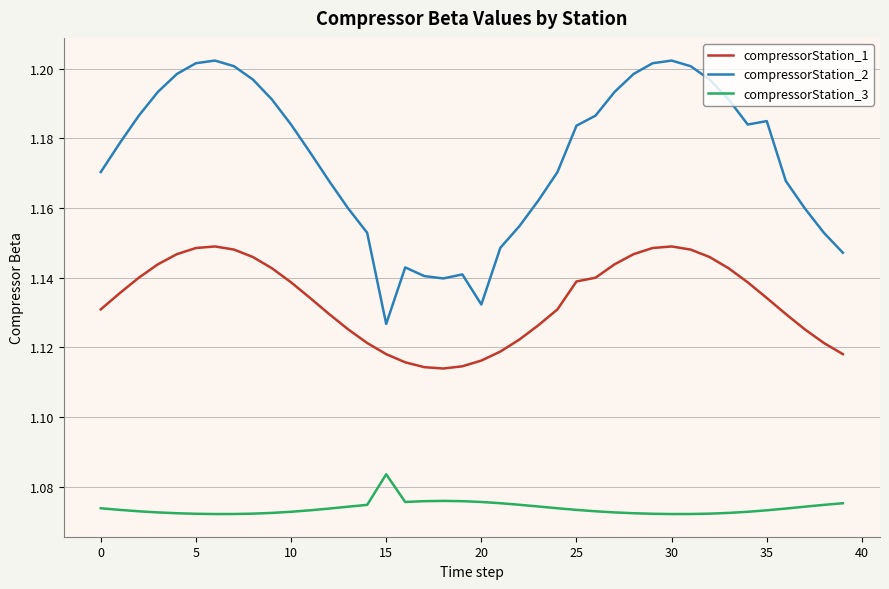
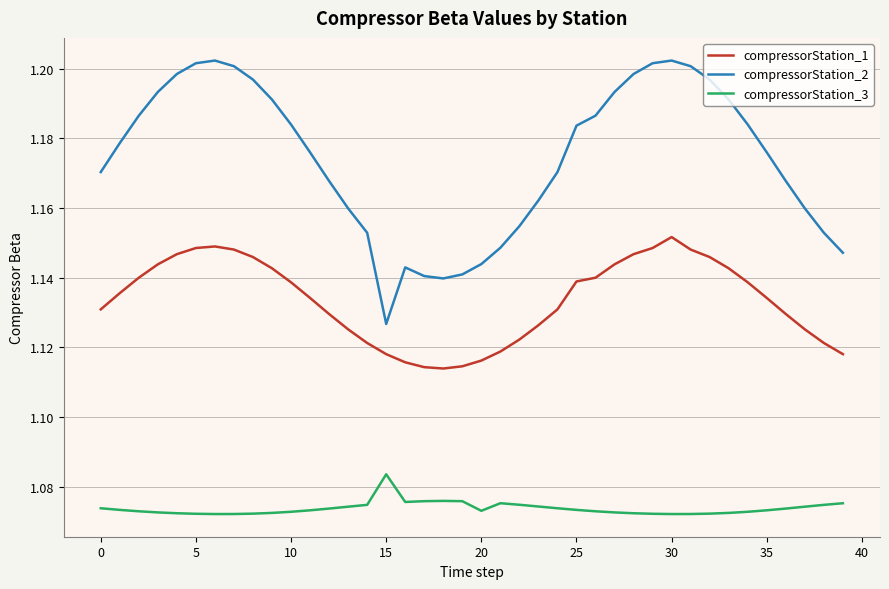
compressorStation_2, 20: 1.132 -> 1.144
compressorStation_3, 20: 1.076 -> 1.073
compressorStation_1, 30: 1.149 -> 1.152
compressorStation_2, 35: 1.185 -> 1.176
